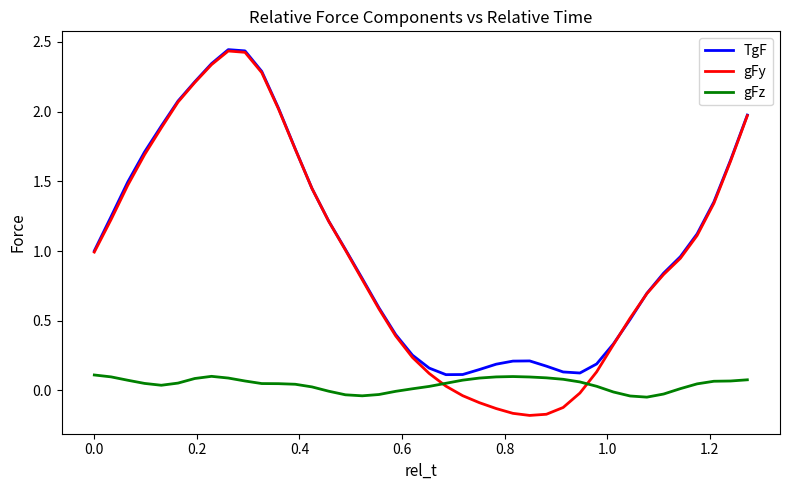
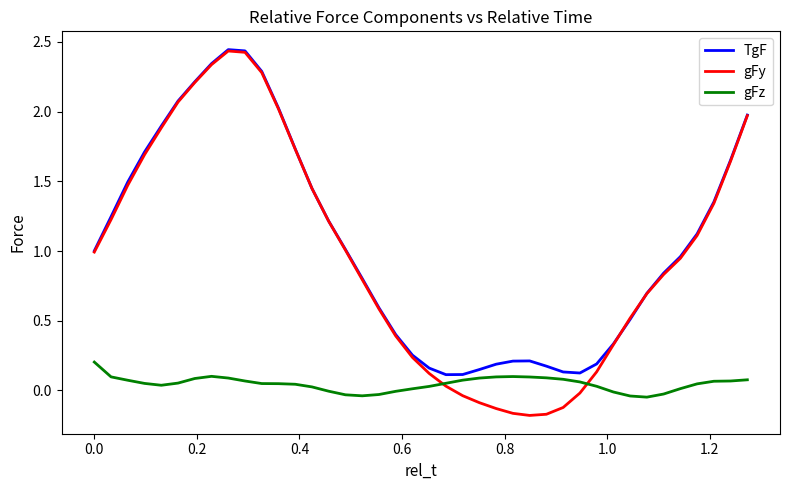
gFz, 0.0: 0.11 -> 0.20
